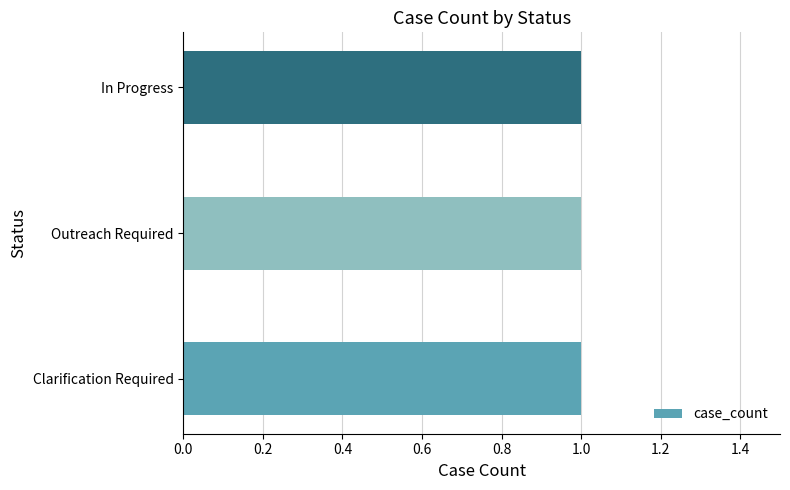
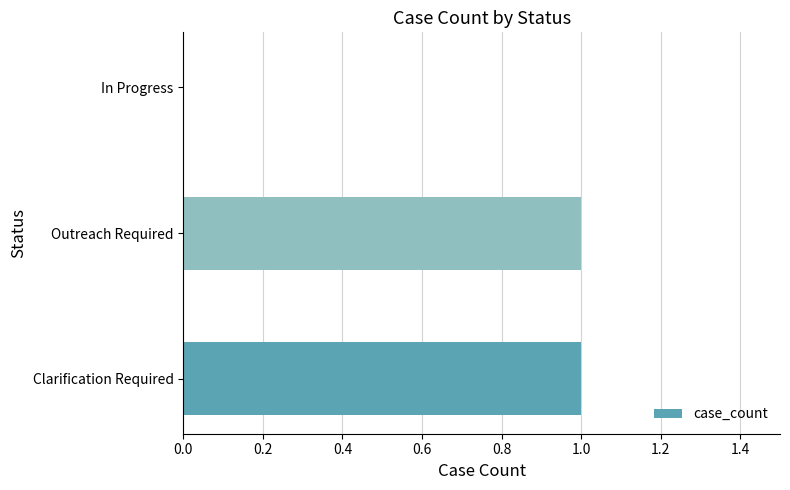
In Progress: 1 -> 0
